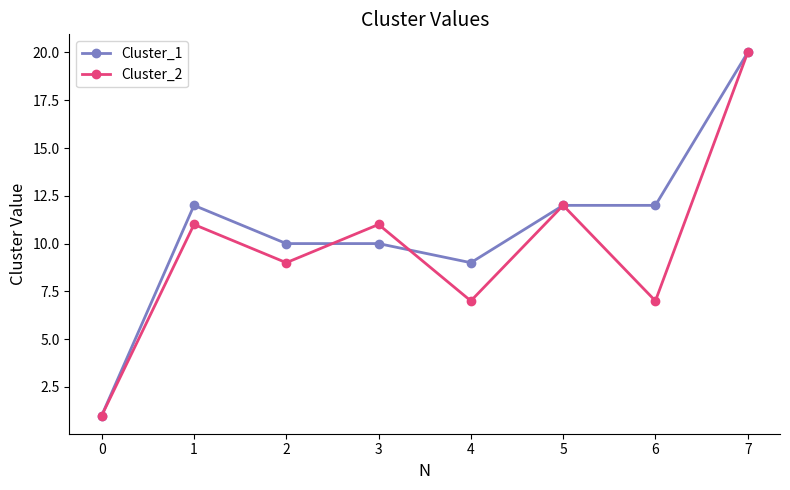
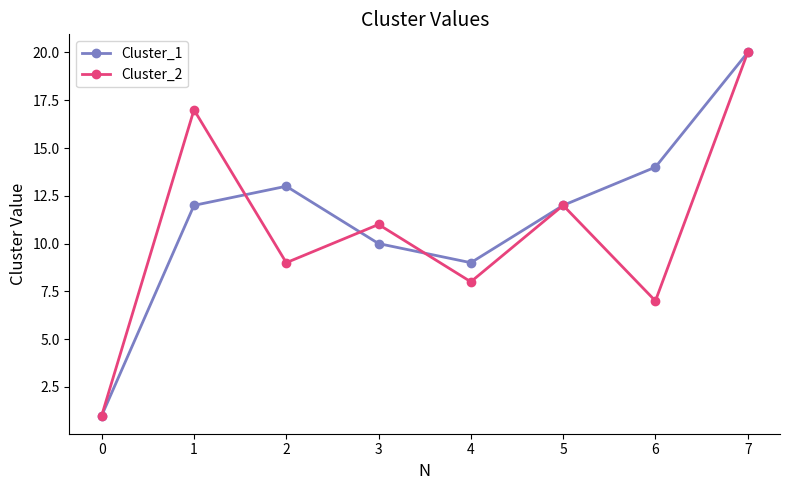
Cluster_2, 1: 11 -> 17
Cluster_1, 2: 10 -> 13
Cluster_2, 4: 7 -> 8
Cluster_1, 6: 12 -> 14
